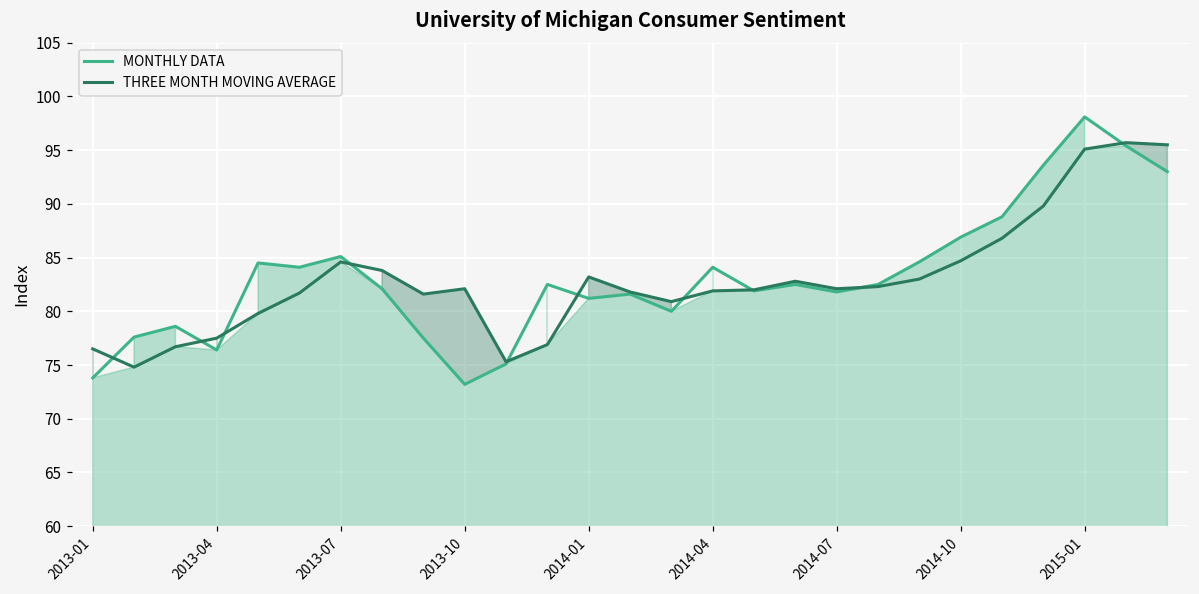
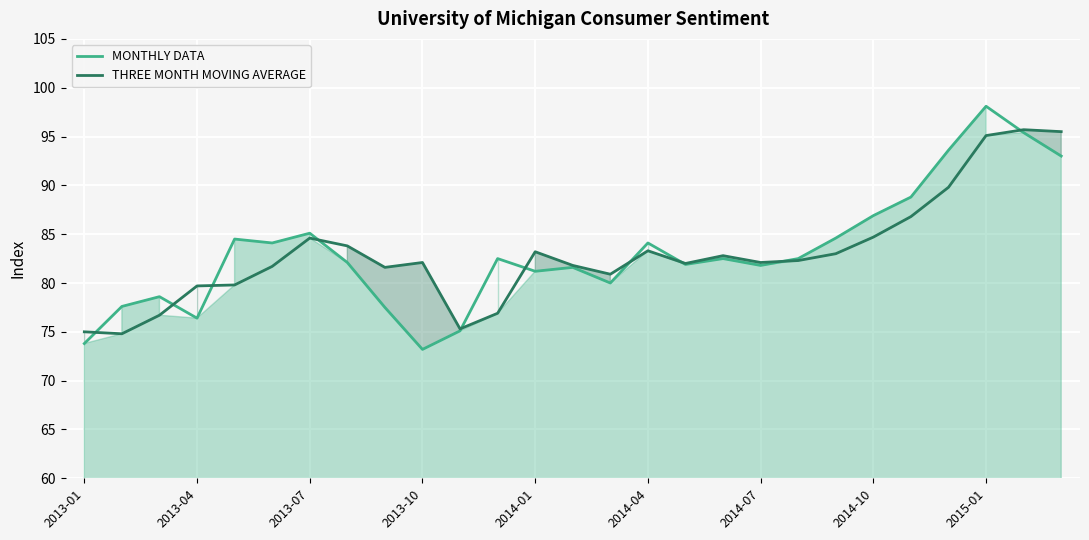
THREE MONTH MOVING AVERAGE, 2013-01: 77 -> 75
THREE MONTH MOVING AVERAGE, 2013-04: 78 -> 80
THREE MONTH MOVING AVERAGE, 2014-04: 82 -> 83
